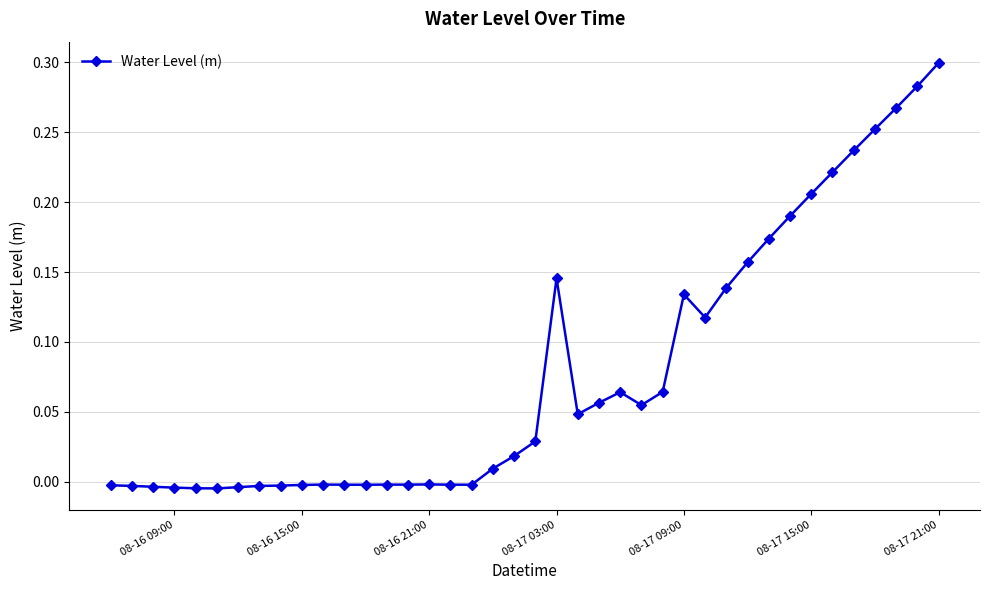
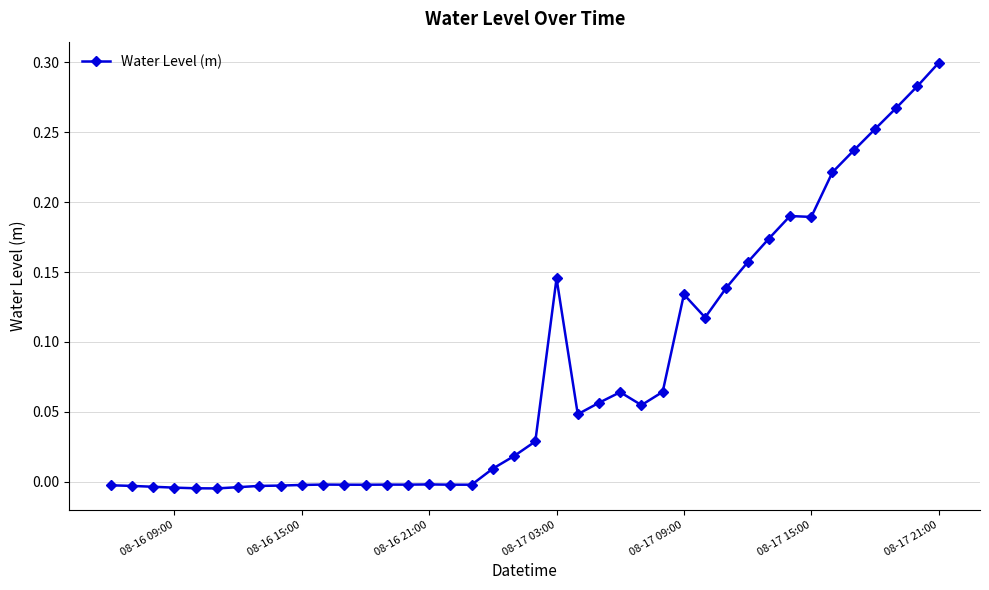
08-17 15:00: 0.206 -> 0.189
